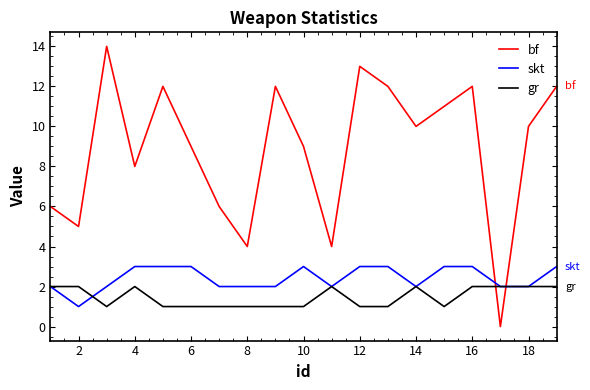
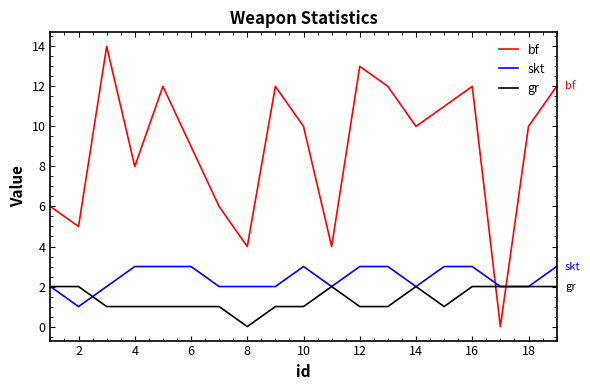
gr, 4: 2 -> 1
gr, 8: 1 -> 0
bf, 10: 9 -> 10
